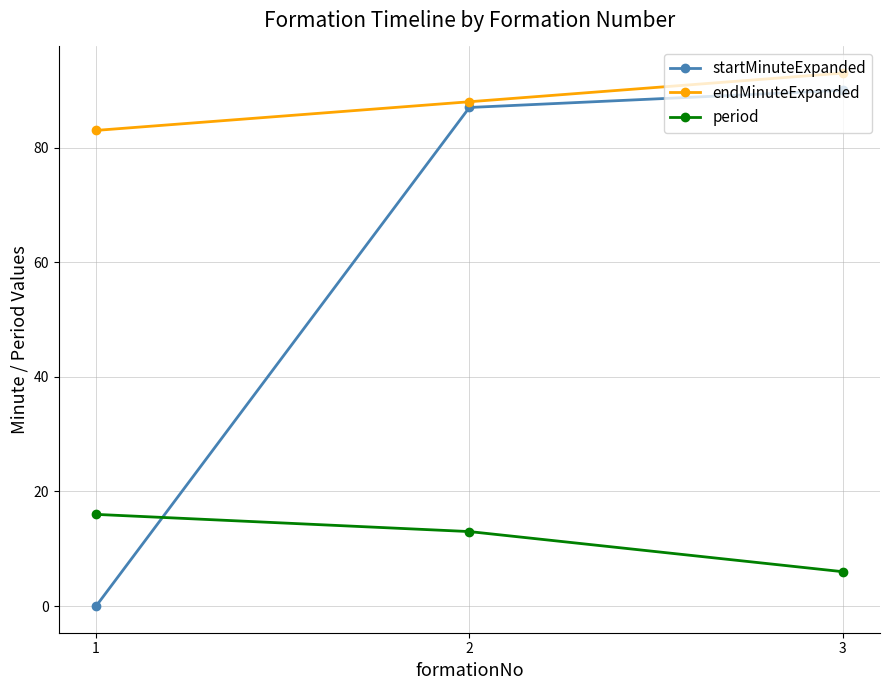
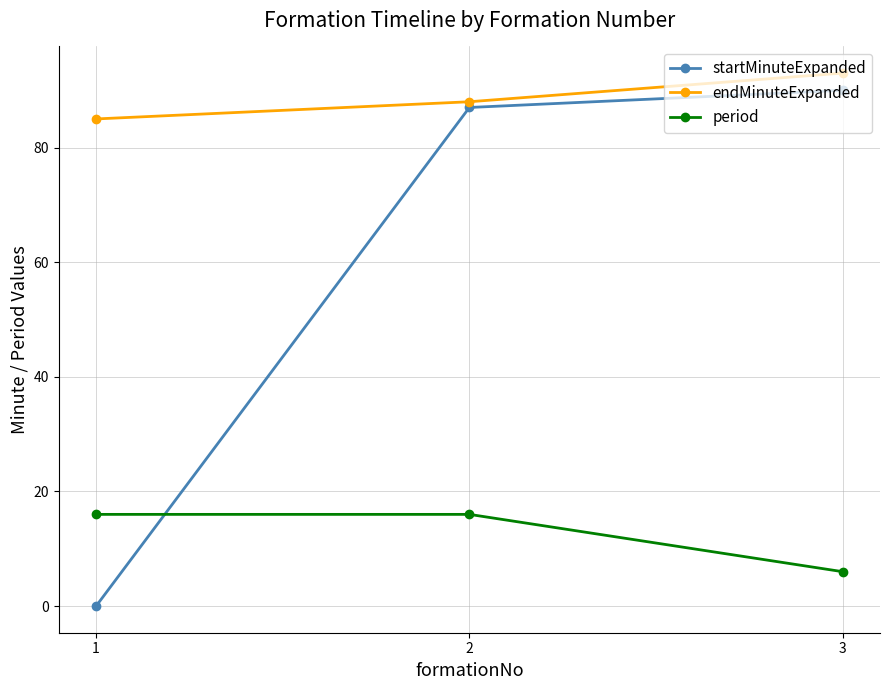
endMinuteExpanded, 1: 83 -> 85
period, 2: 13 -> 16
